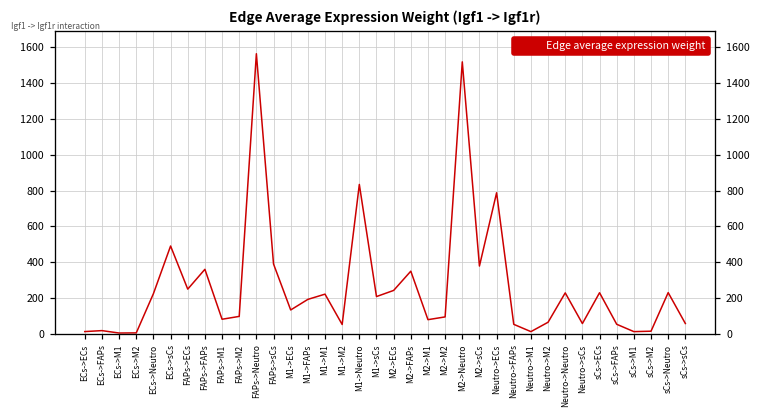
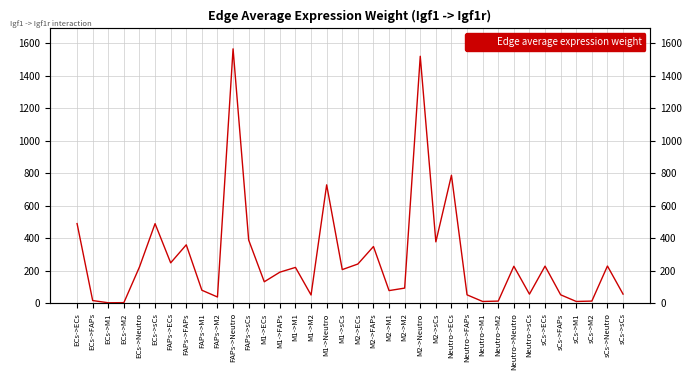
ECs->ECs: 10 -> 490
FAPs->M2: 100 -> 40
M1->Neutro: 830 -> 730
Neutro->M2: 60 -> 10
